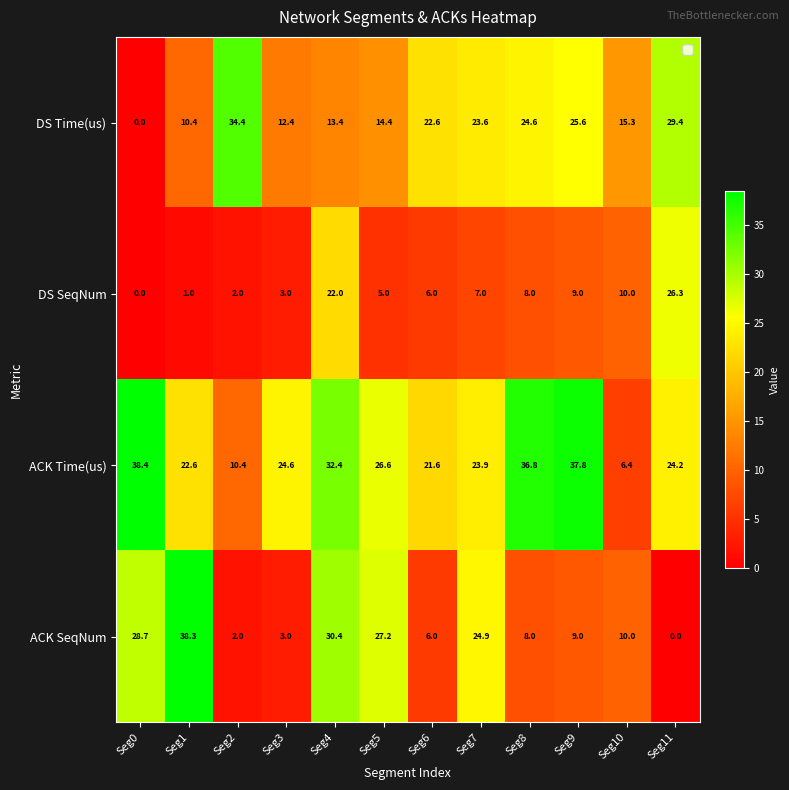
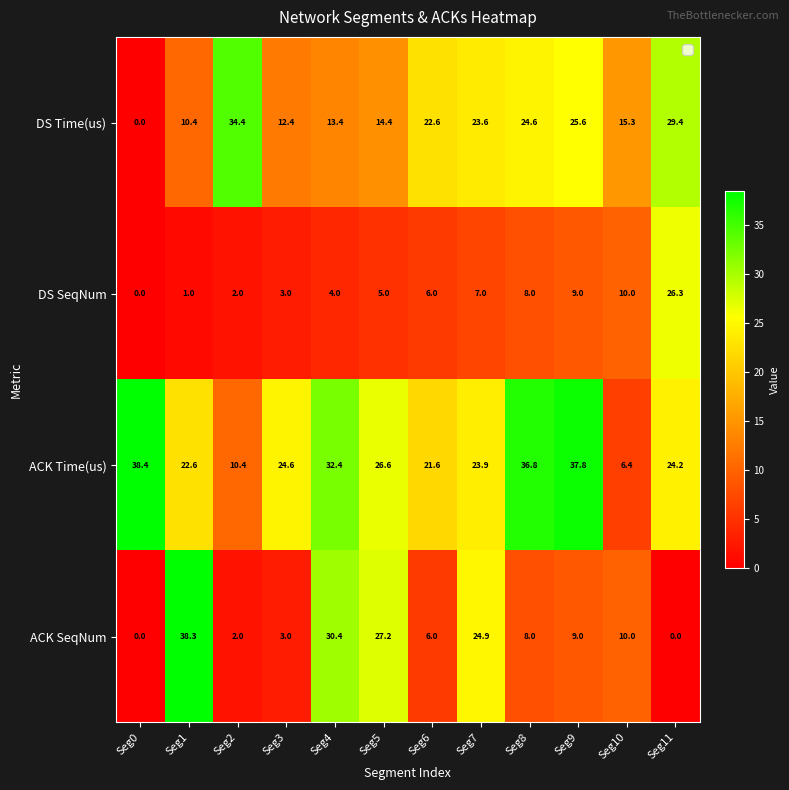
DS SeqNum, Seg4: 22.0 -> 4.0
ACK SeqNum, Seg0: 28.7 -> 0.0
